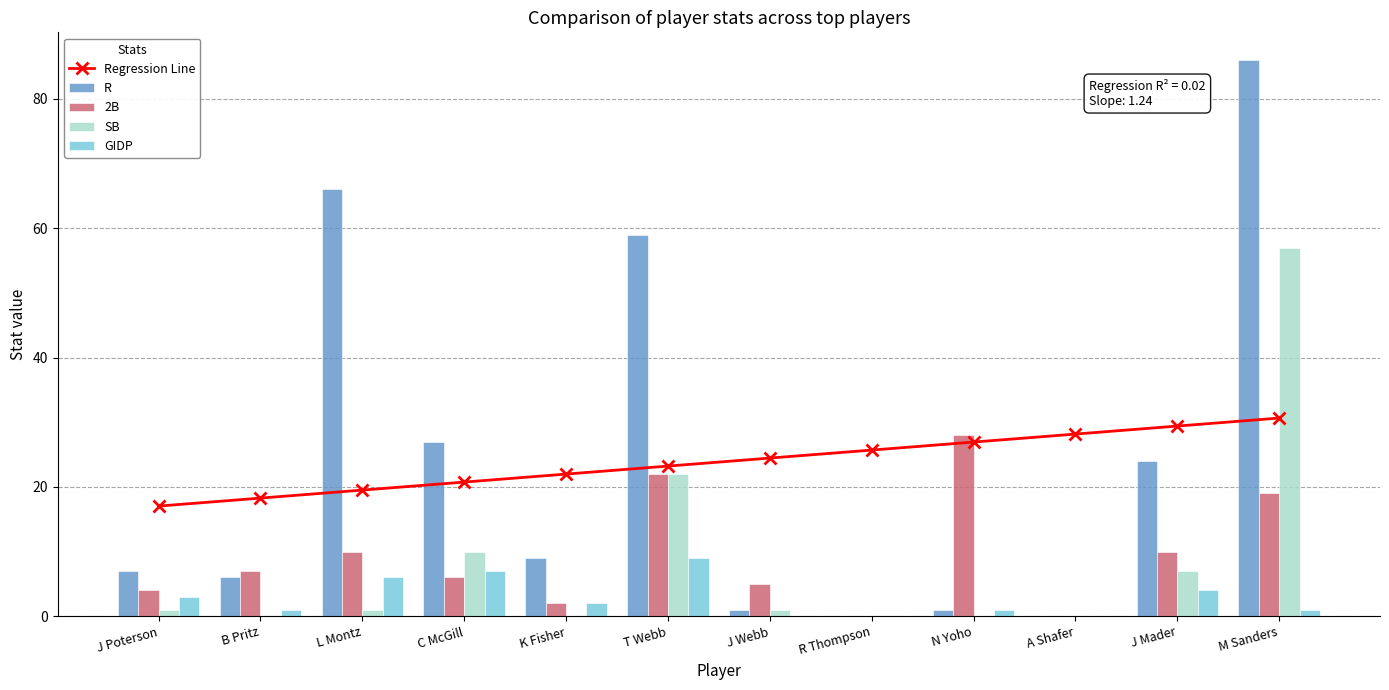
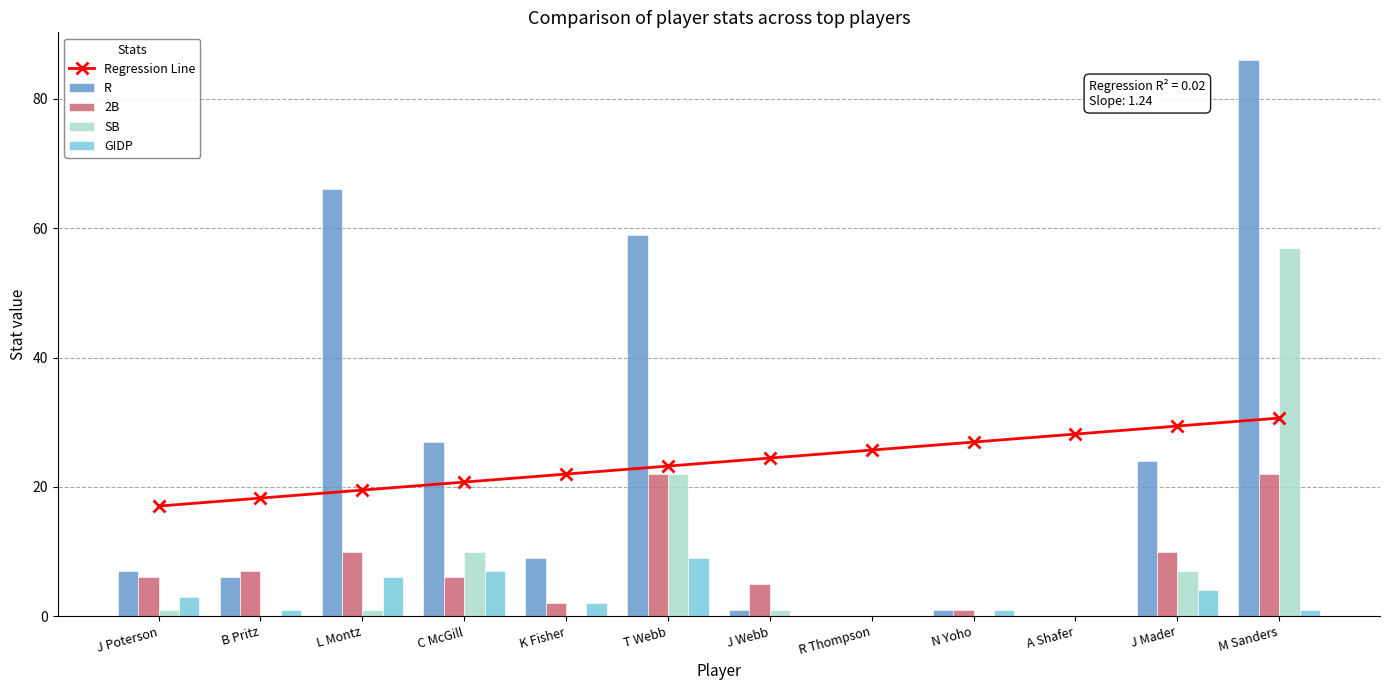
2B, J Poterson: 4 -> 6
2B, N Yoho: 28 -> 1
2B, M Sanders: 19 -> 22
